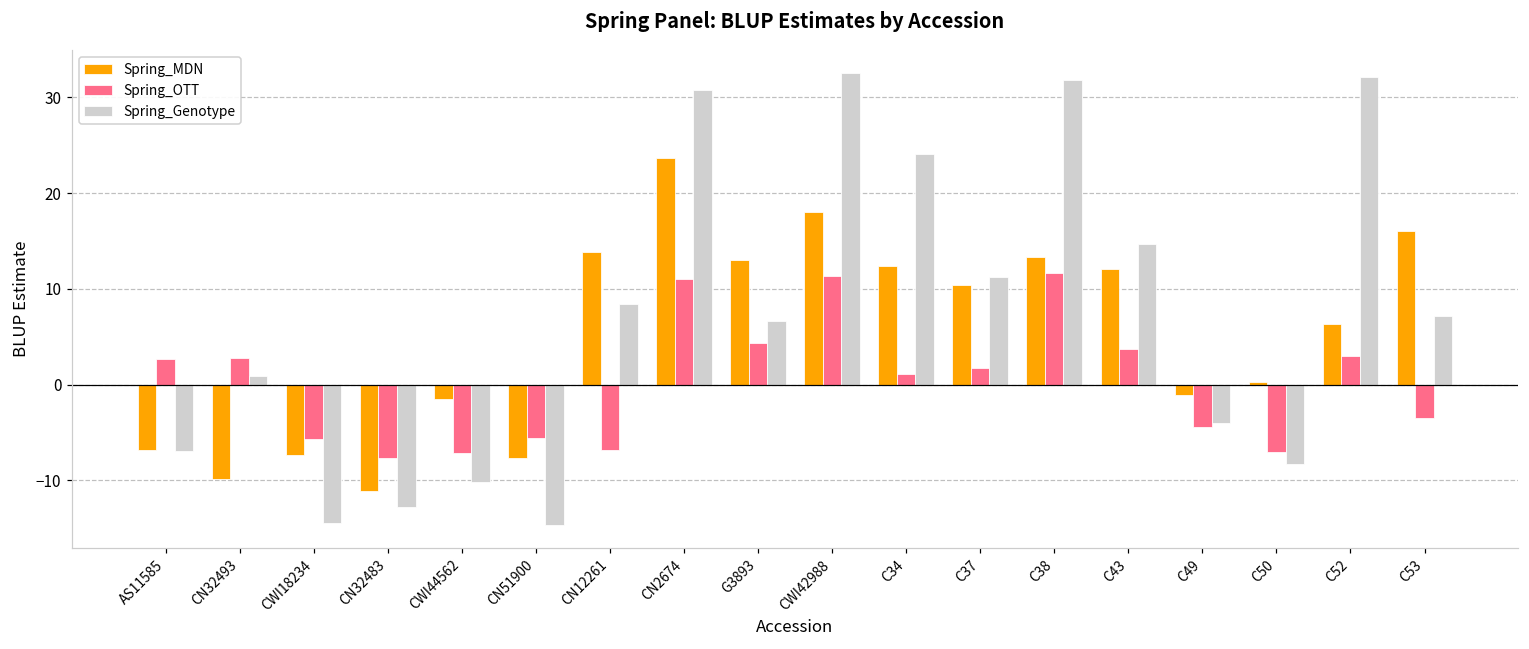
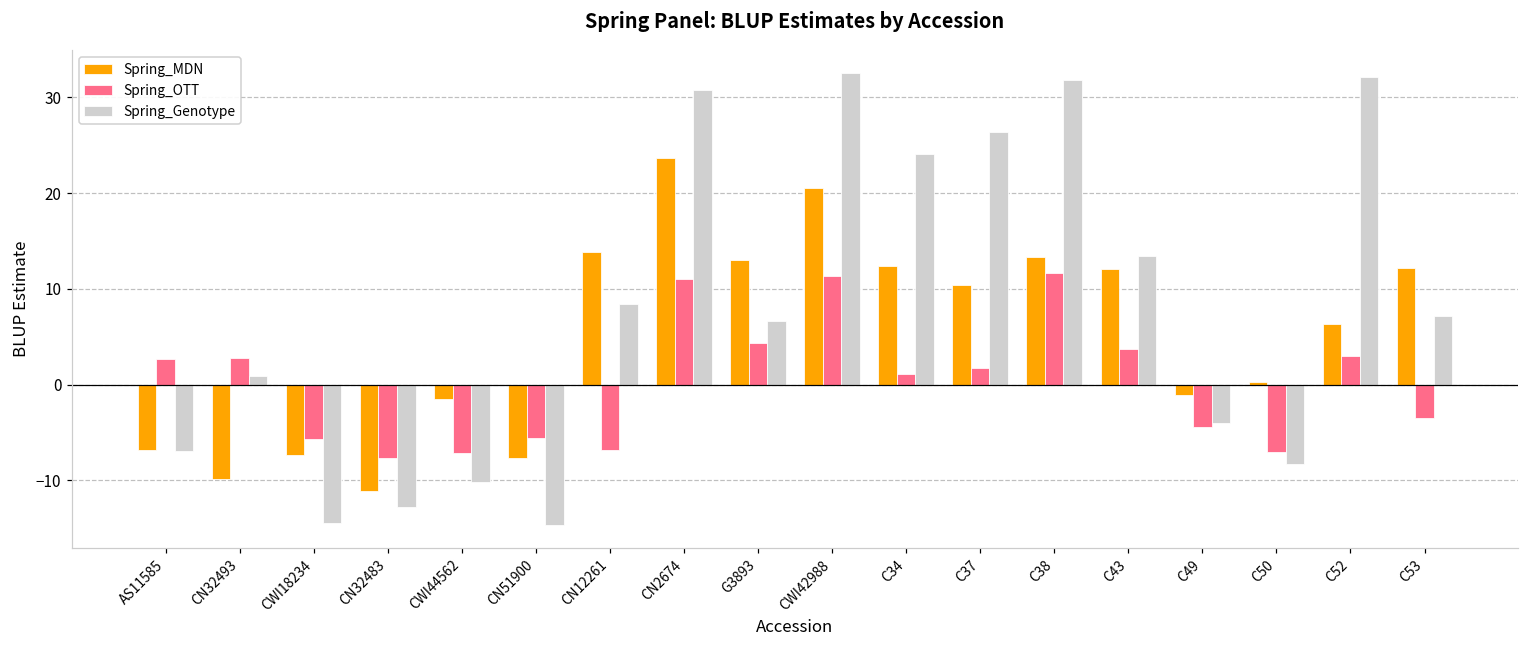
Spring_MDN, CWI42988: 18 -> 20
Spring_Genotype, C37: 11 -> 26
Spring_Genotype, C43: 15 -> 13
Spring_MDN, C53: 16 -> 12
